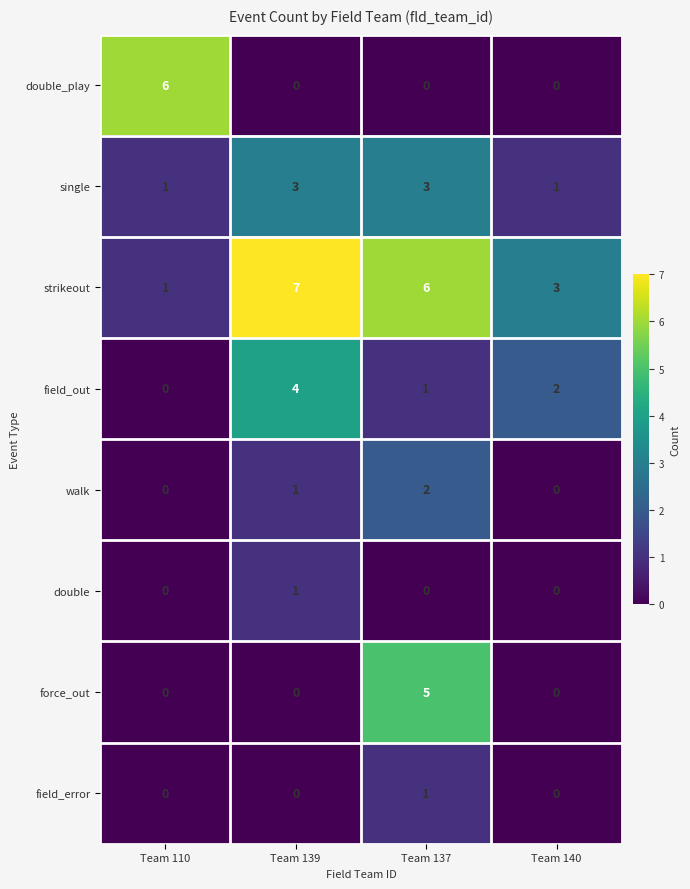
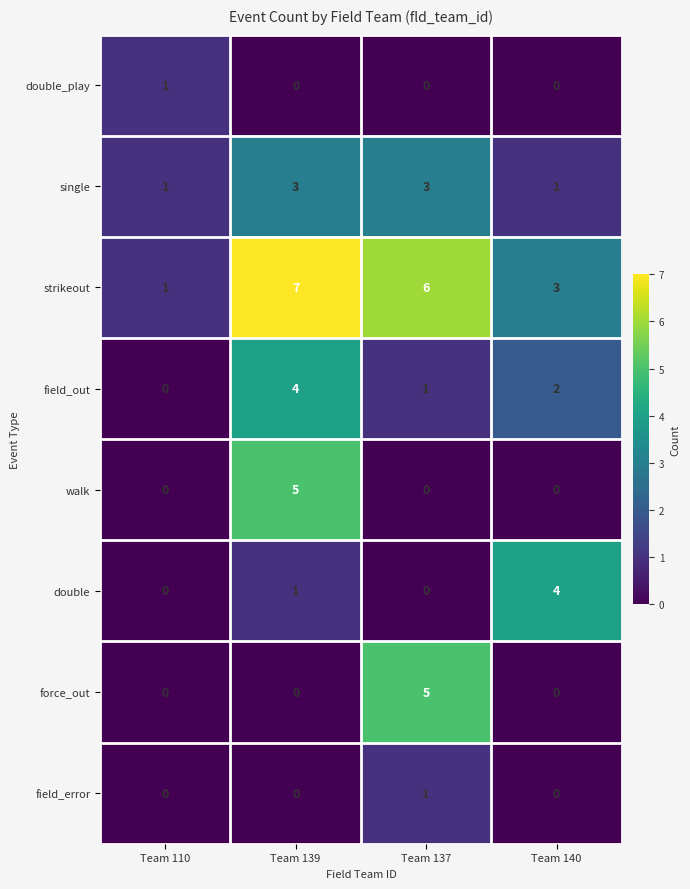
double_play, Team 110: 6 -> 1
walk, Team 139: 1 -> 5
walk, Team 137: 2 -> 0
double, Team 140: 0 -> 4
